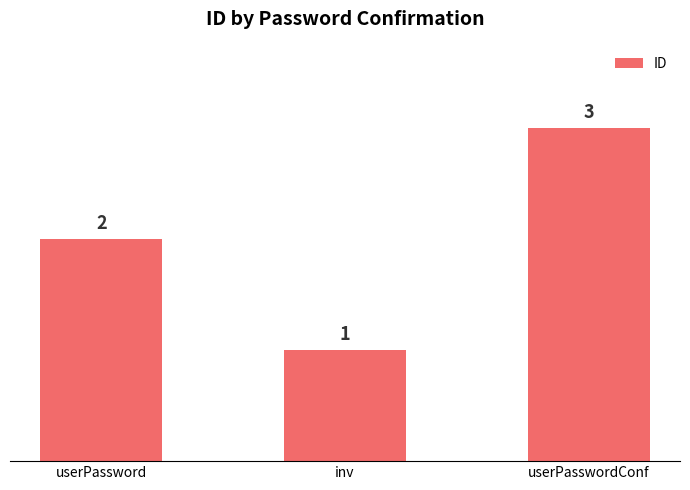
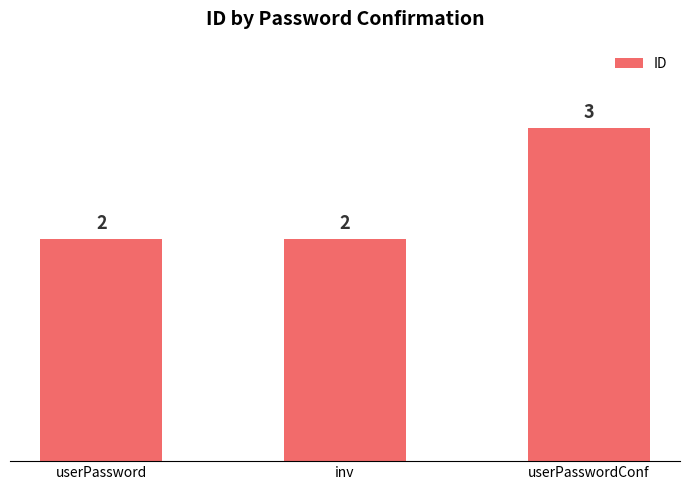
inv: 1 -> 2
